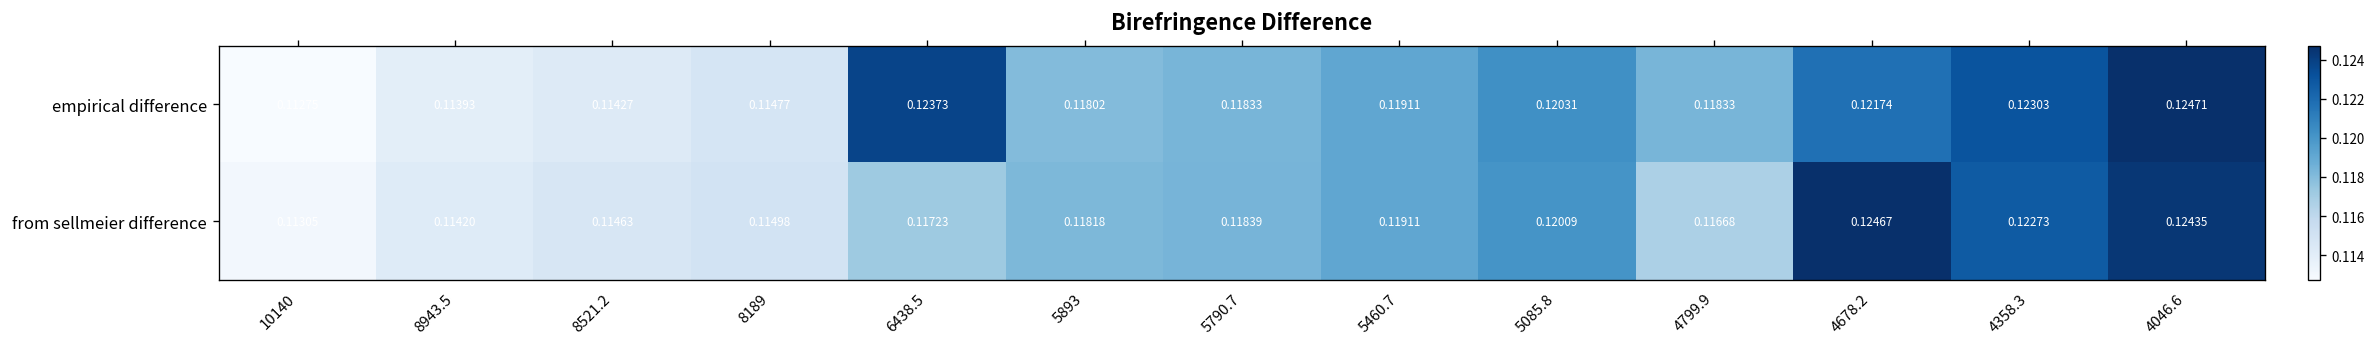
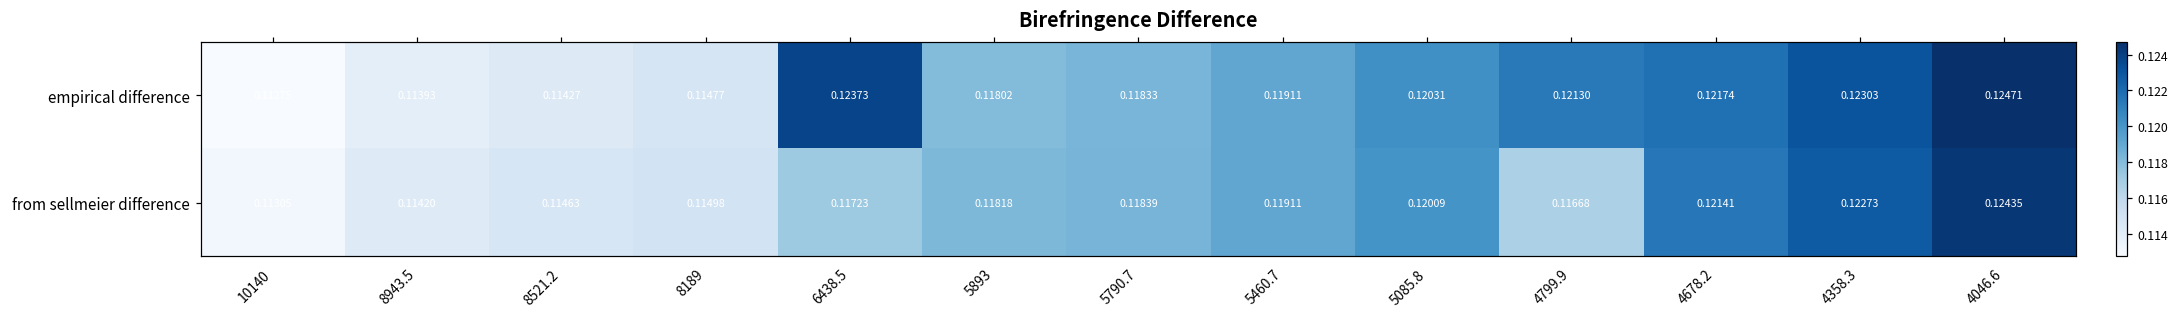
empirical difference, 4799.9: 0.11833 -> 0.12130
from sellmeier difference, 4678.2: 0.12467 -> 0.12141
